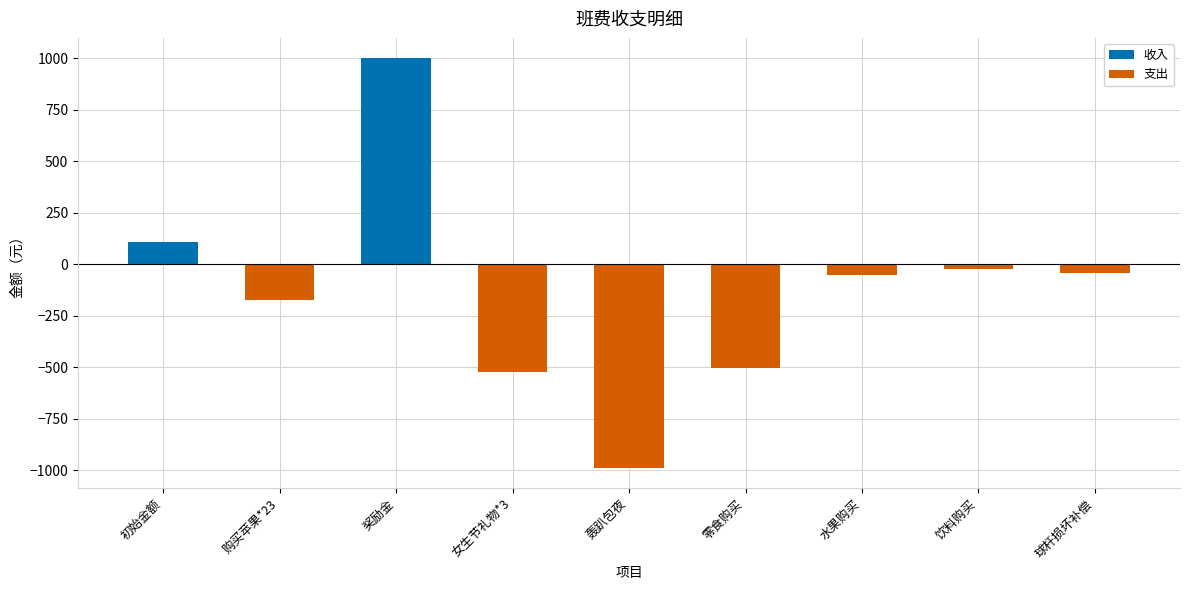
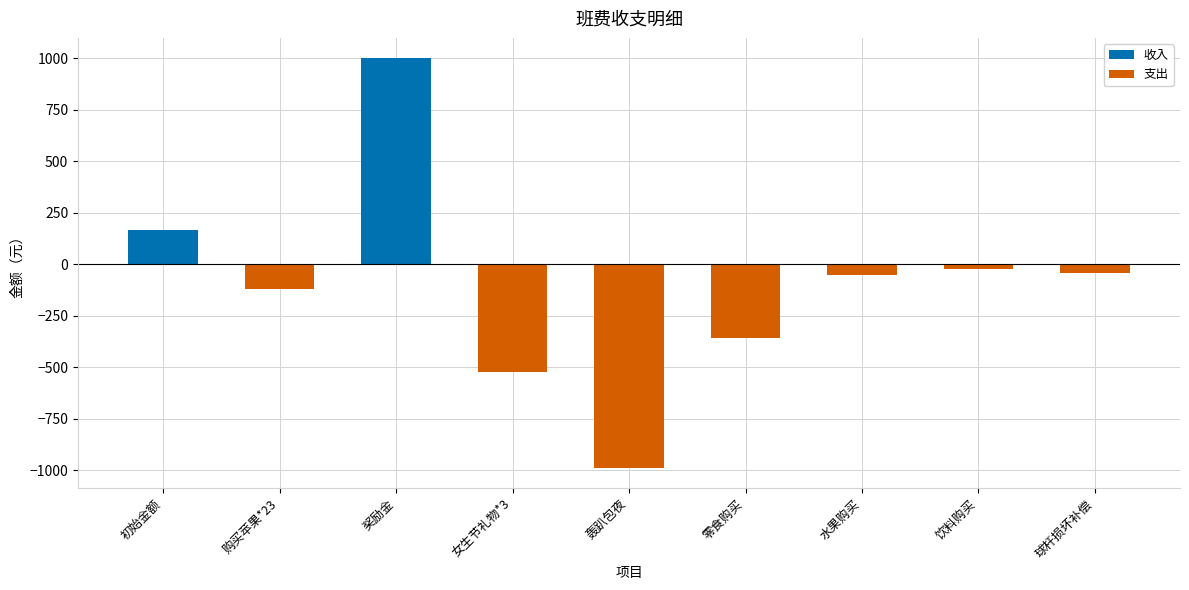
收入, 初始金额: 110 -> 170
支出, 购买苹果*23: -170 -> -120
支出, 零食购买: -500 -> -360
